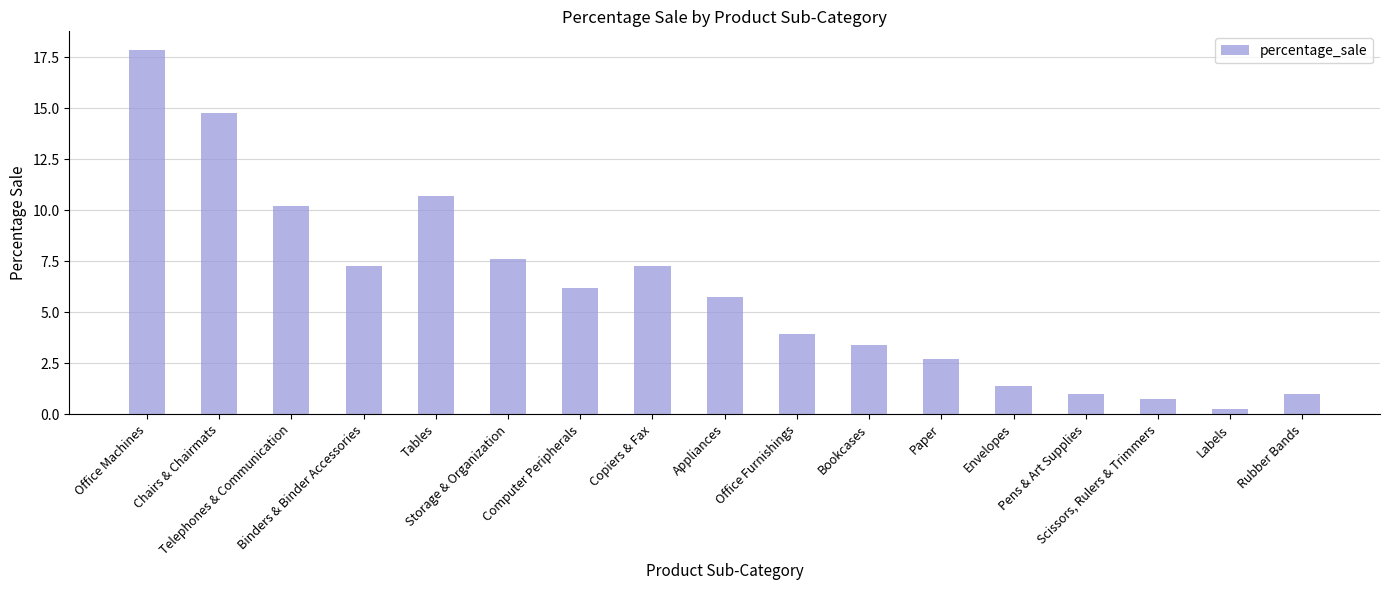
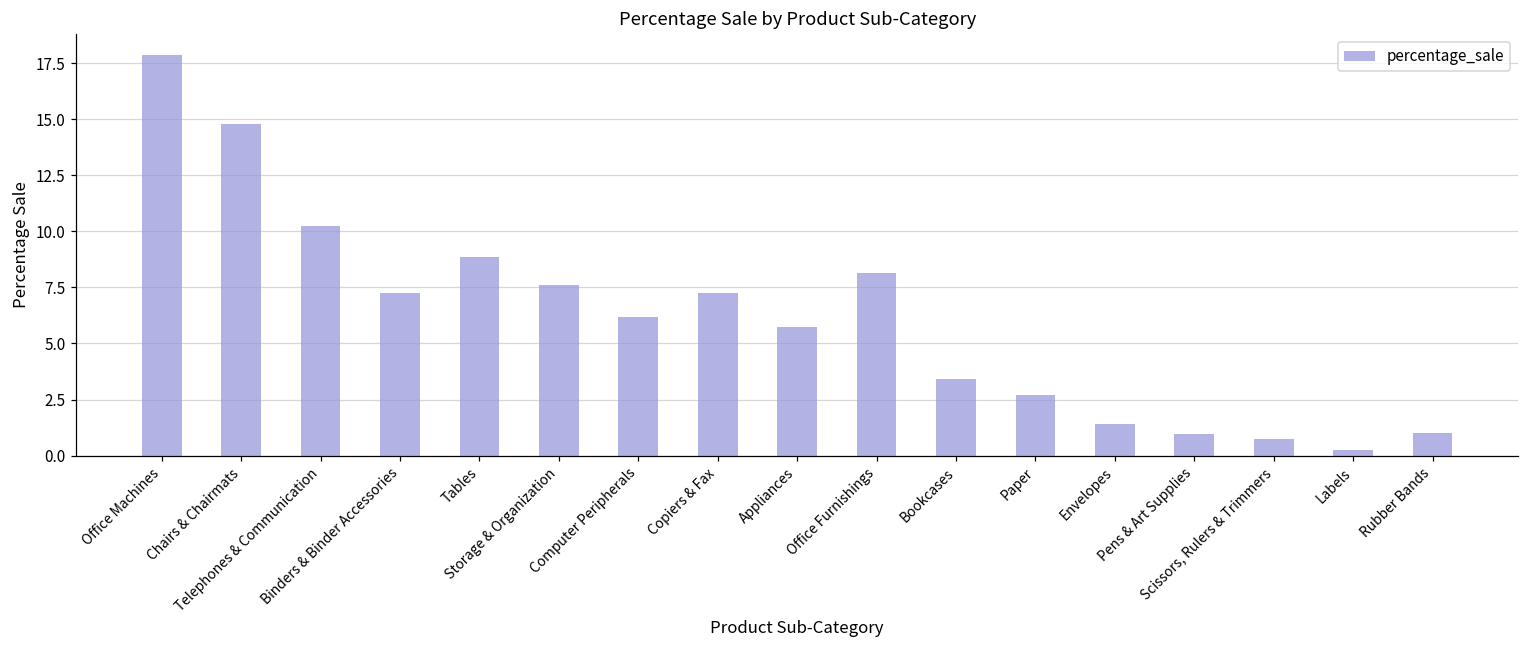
Tables: 10.7 -> 8.8
Office Furnishings: 3.9 -> 8.1
